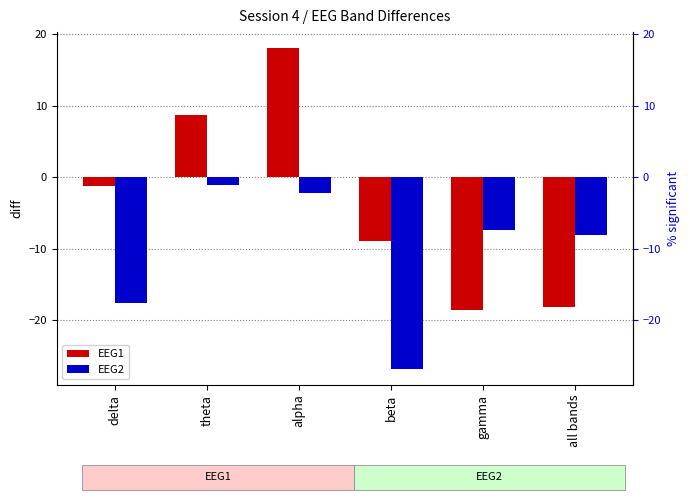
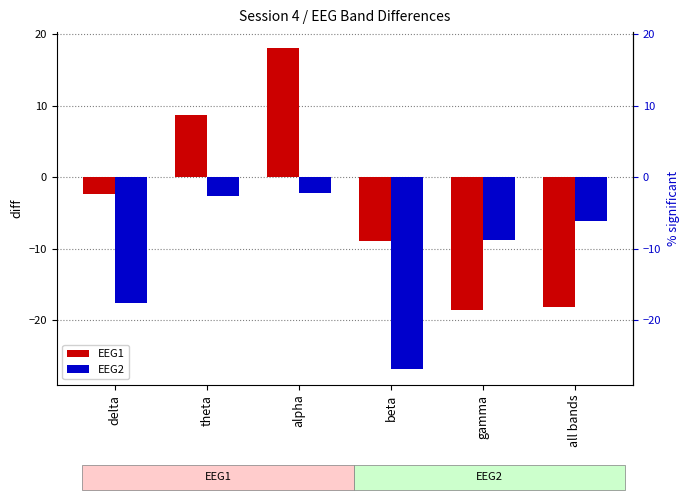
EEG1, delta: -1 -> -2
EEG2, theta: -1 -> -3
EEG2, gamma: -7 -> -9
EEG2, all bands: -8 -> -6
